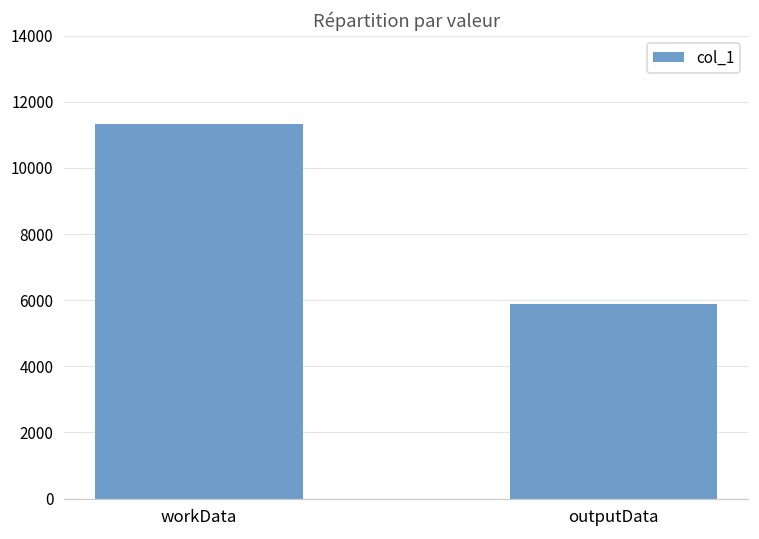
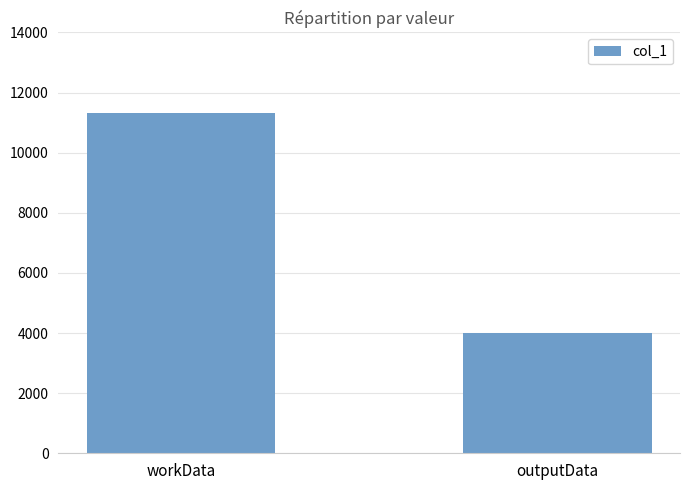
outputData: 5900 -> 4000
